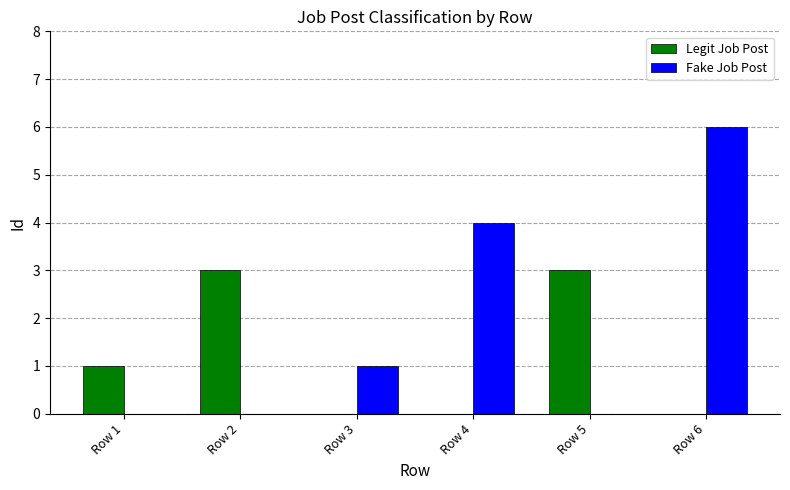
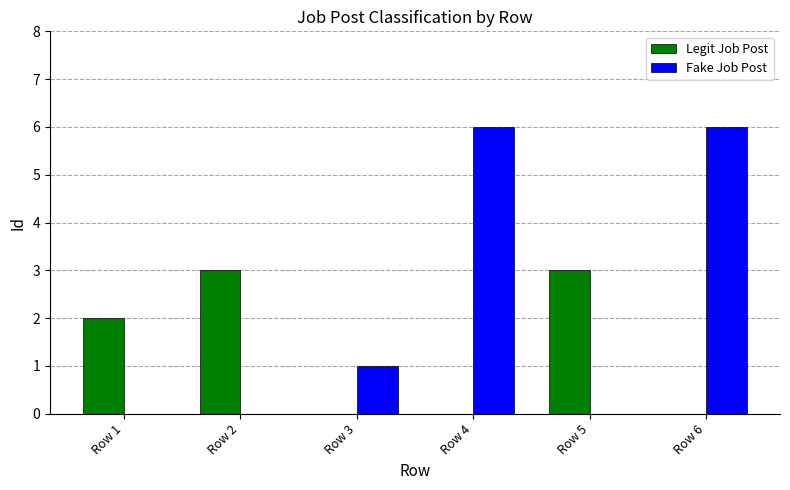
Legit Job Post, Row 1: 1 -> 2
Fake Job Post, Row 4: 4 -> 6
